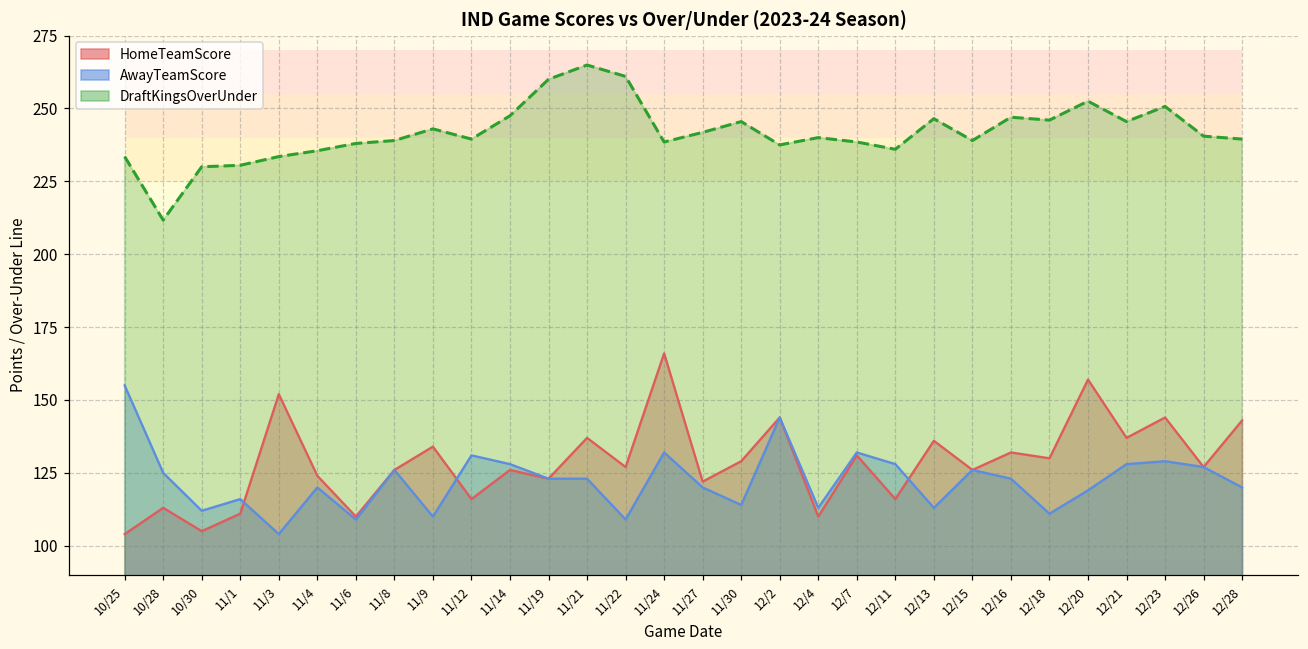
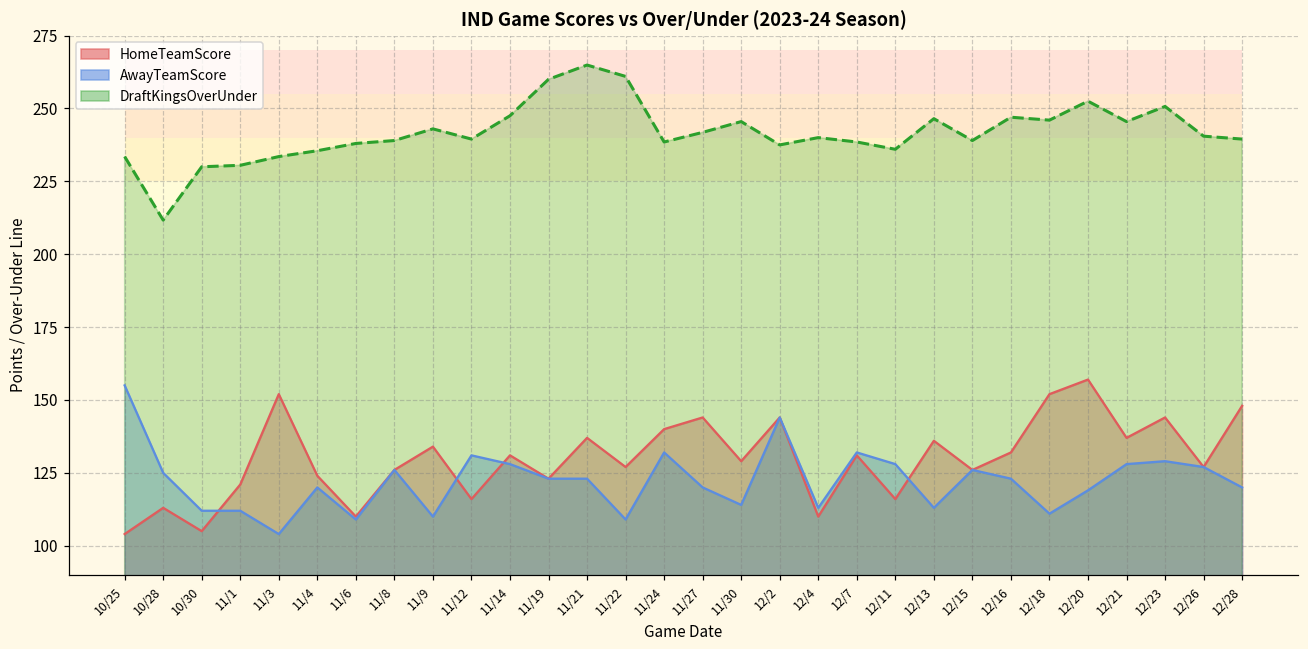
HomeTeamScore, 11/1: 111 -> 121
AwayTeamScore, 11/1: 116 -> 112
HomeTeamScore, 11/14: 126 -> 131
HomeTeamScore, 11/24: 166 -> 140
HomeTeamScore, 11/27: 122 -> 144
HomeTeamScore, 12/18: 130 -> 152
HomeTeamScore, 12/28: 143 -> 148
